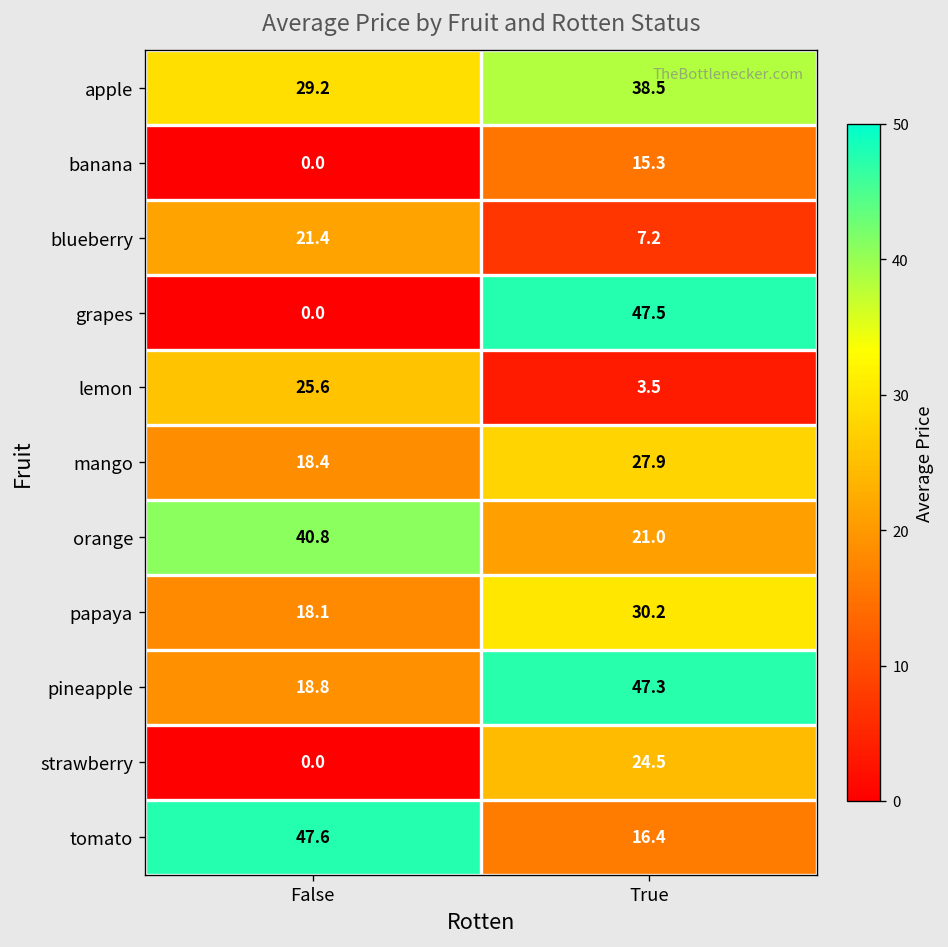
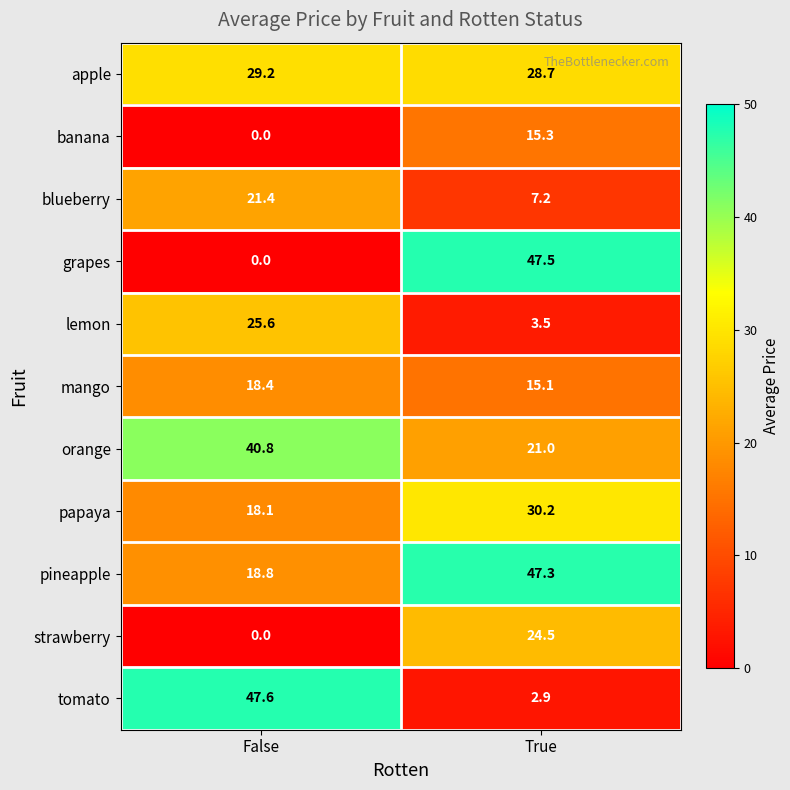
apple, True: 38.5 -> 28.7
mango, True: 27.9 -> 15.1
tomato, True: 16.4 -> 2.9
